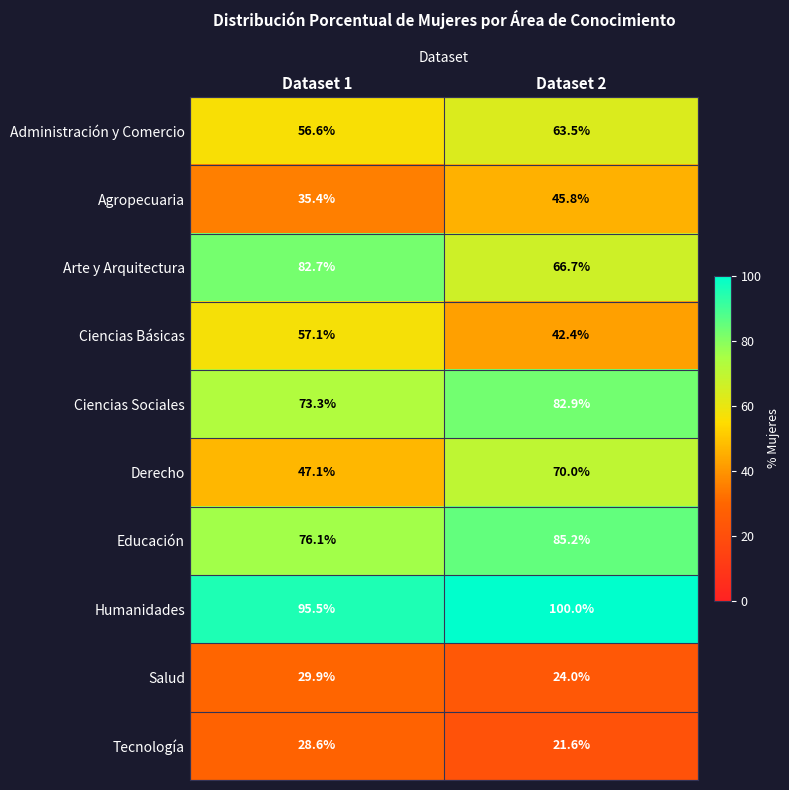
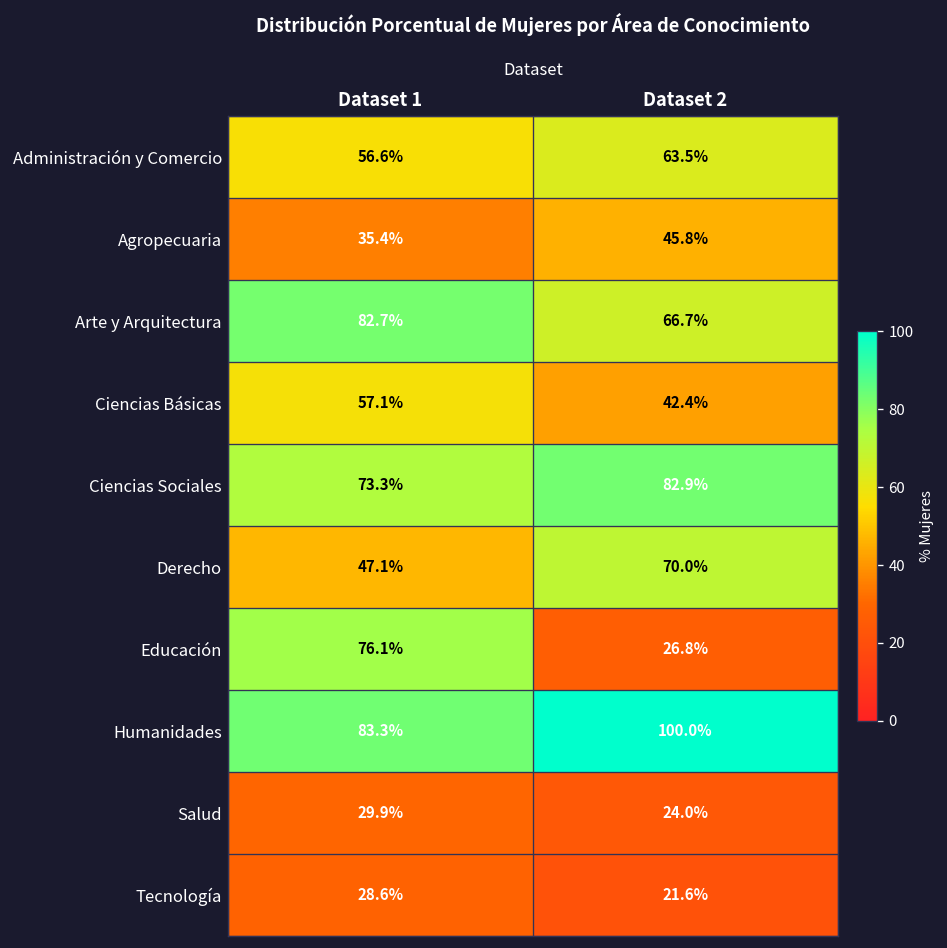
Educación, Dataset 2: 85.2% -> 26.8%
Humanidades, Dataset 1: 95.5% -> 83.3%
